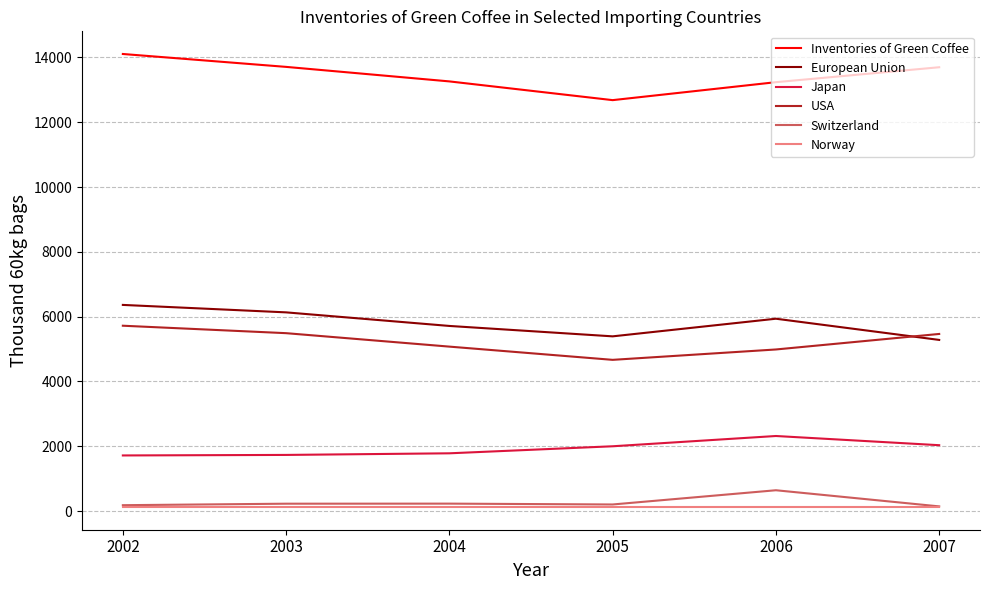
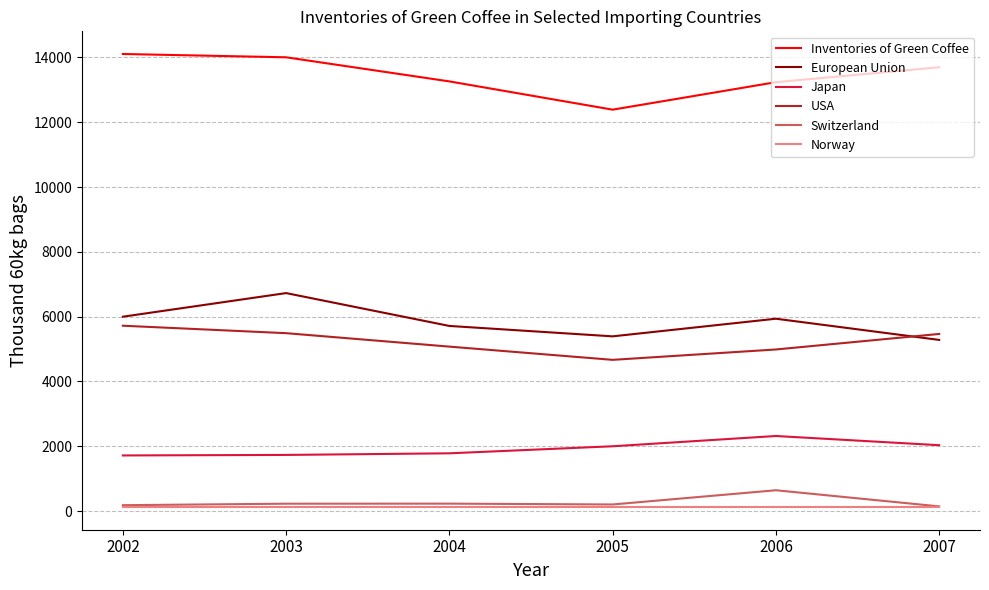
European Union, 2002: 6400 -> 6000
Inventories of Green Coffee, 2003: 13700 -> 14000
European Union, 2003: 6100 -> 6700
Inventories of Green Coffee, 2005: 12700 -> 12400
